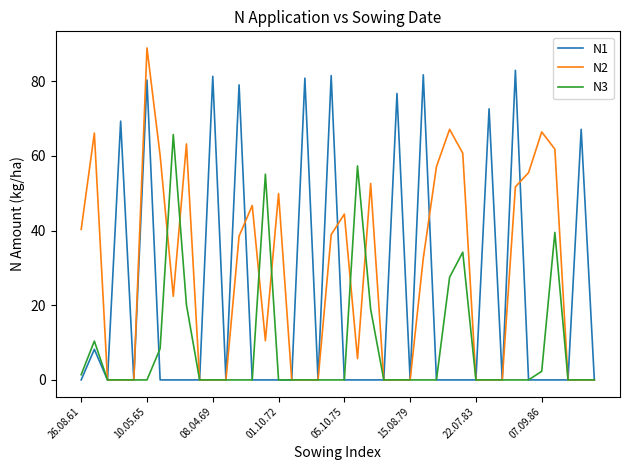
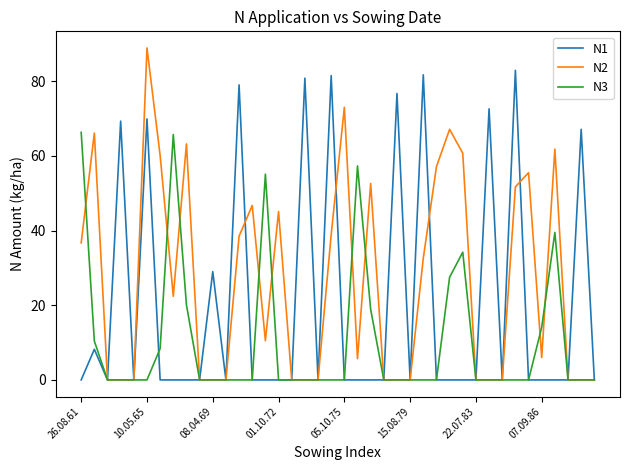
N2, 26.08.61: 40 -> 37
N3, 26.08.61: 1 -> 66
N1, 10.05.65: 80 -> 70
N1, 08.04.69: 81 -> 29
N2, 01.10.72: 50 -> 45
N2, 05.10.75: 44 -> 73
N2, 07.09.86: 66 -> 6
N3, 07.09.86: 2 -> 14
